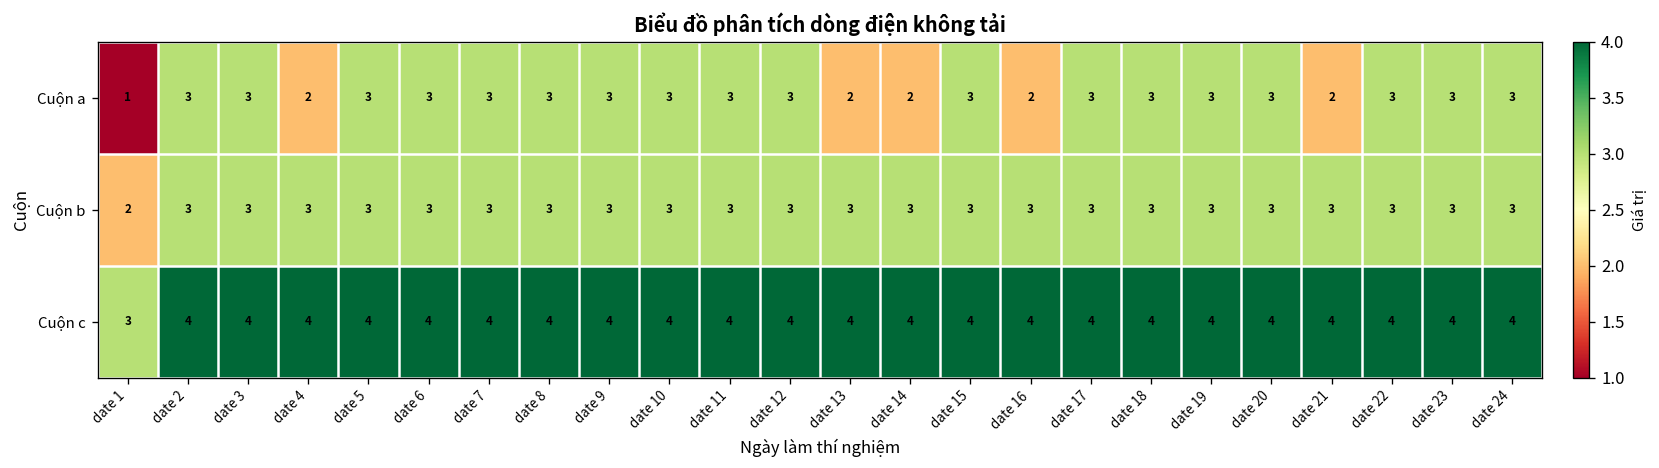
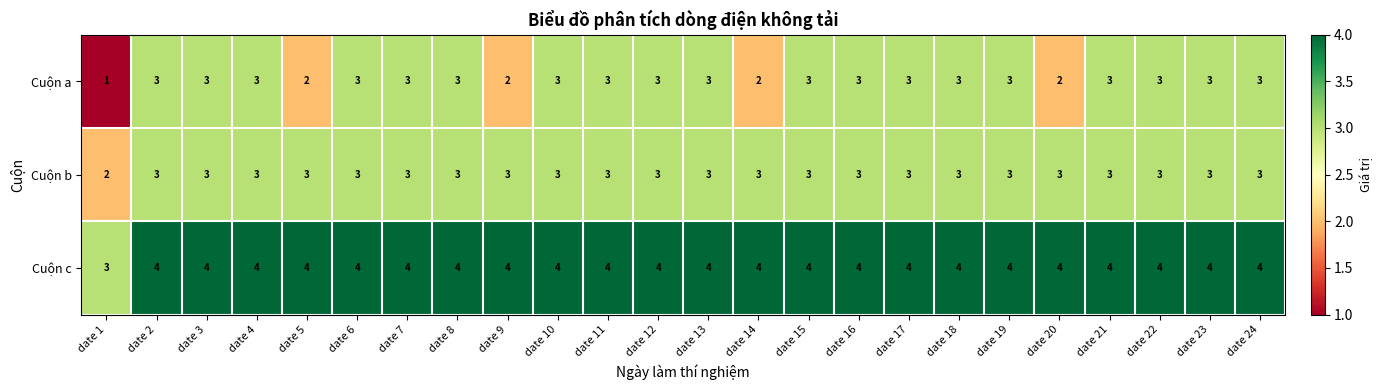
Cuộn a, date 4: 2 -> 3
Cuộn a, date 5: 3 -> 2
Cuộn a, date 9: 3 -> 2
Cuộn a, date 13: 2 -> 3
Cuộn a, date 16: 2 -> 3
Cuộn a, date 20: 3 -> 2
Cuộn a, date 21: 2 -> 3
